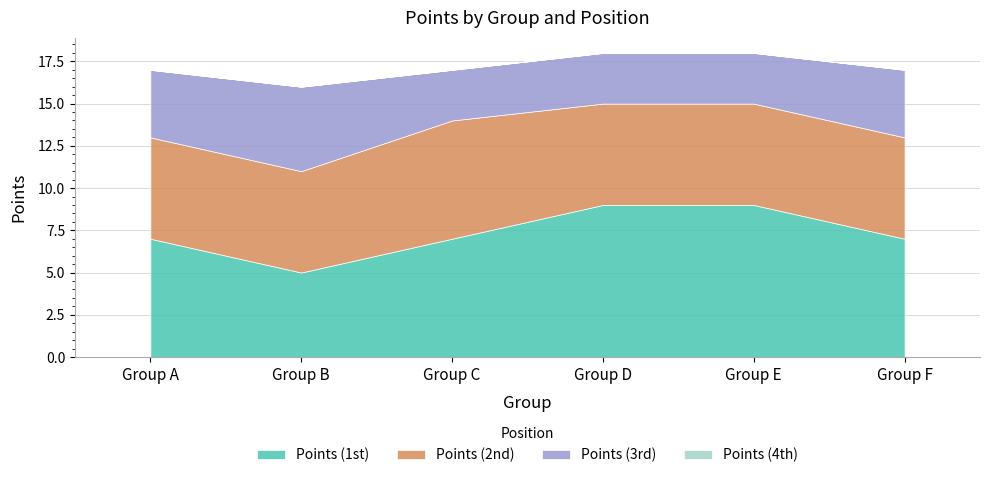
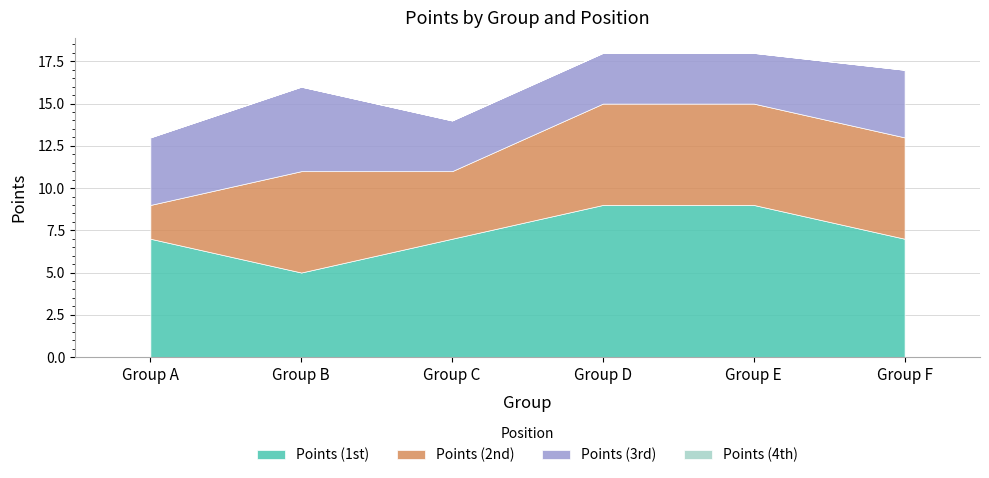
Points (2nd), Group A: 6 -> 2
Points (2nd), Group C: 7 -> 4
